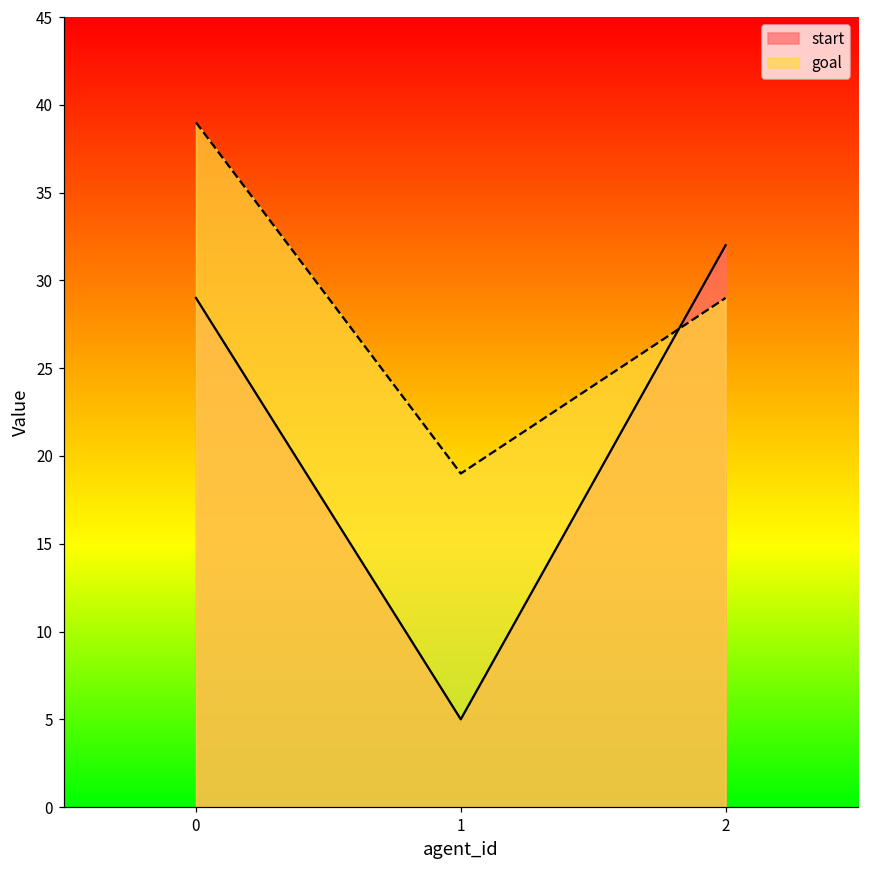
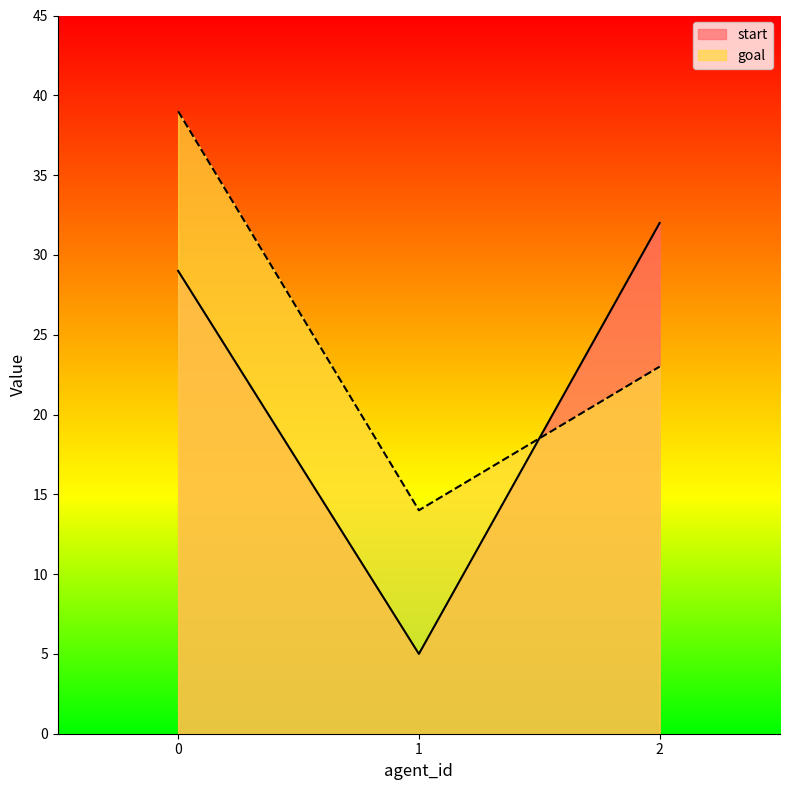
goal, 1: 19 -> 14
goal, 2: 29 -> 23
